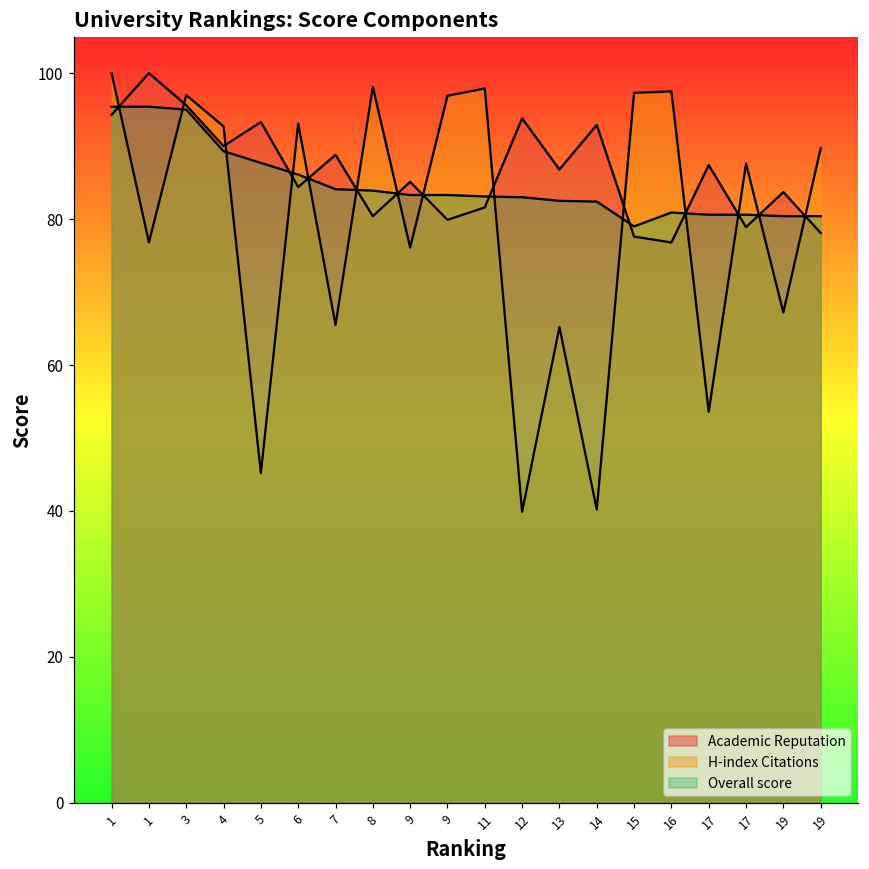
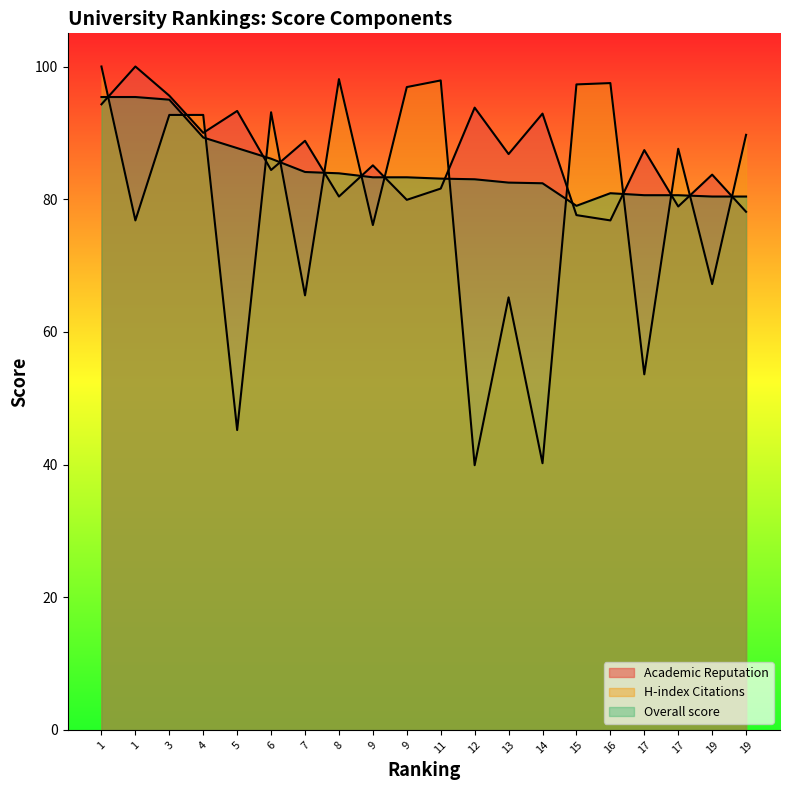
H-index Citations, 3: 97 -> 93
